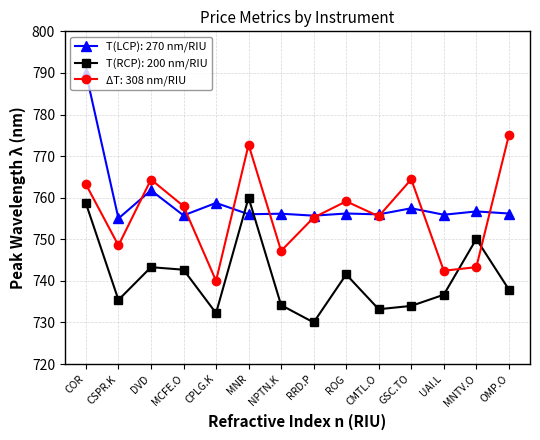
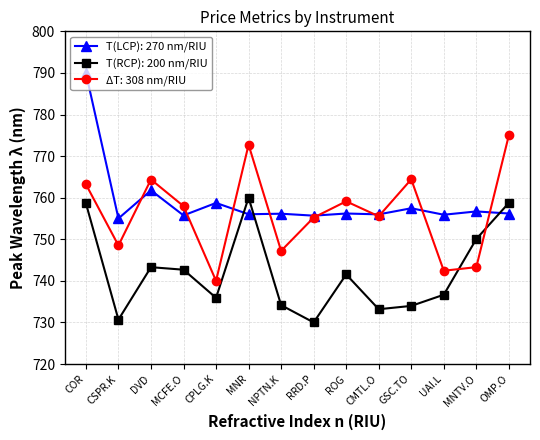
T(RCP): 200 nm/RIU, CSPR.K: 735 -> 731
T(RCP): 200 nm/RIU, CPLG.K: 732 -> 736
T(RCP): 200 nm/RIU, OMP.O: 738 -> 759
